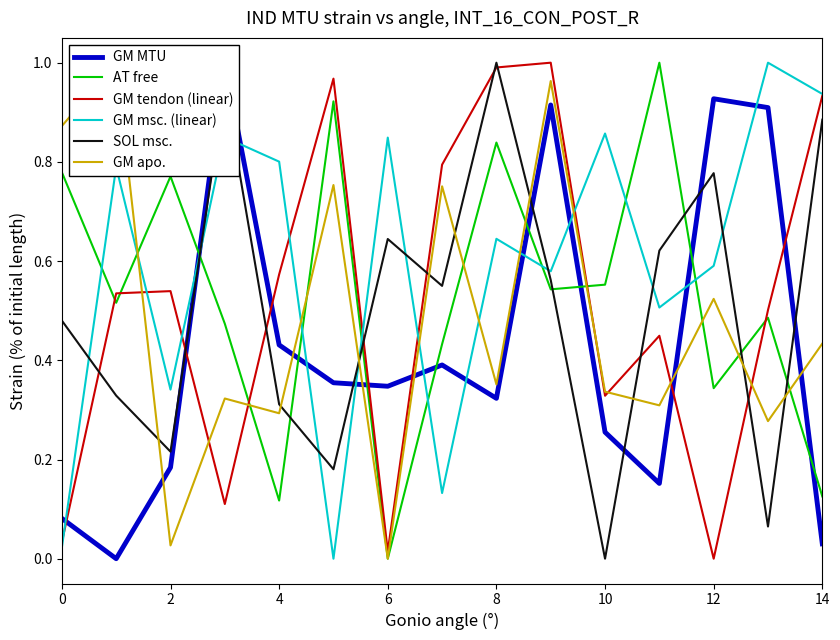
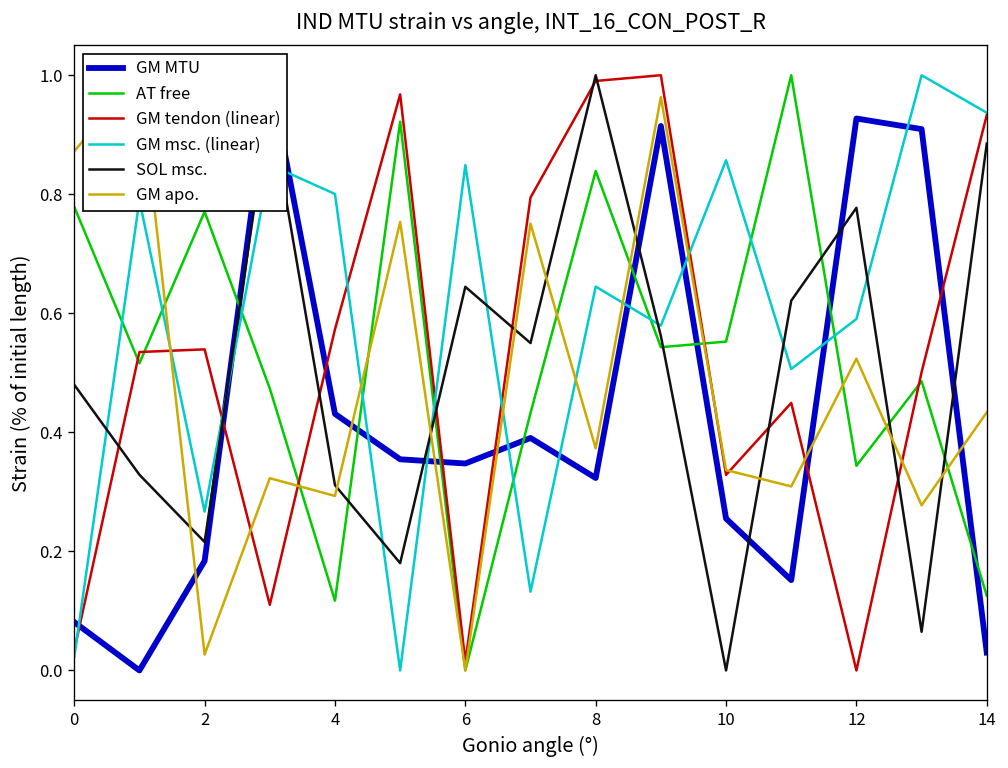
GM msc. (linear), 2: 0.34 -> 0.27
GM apo., 8: 0.35 -> 0.37
